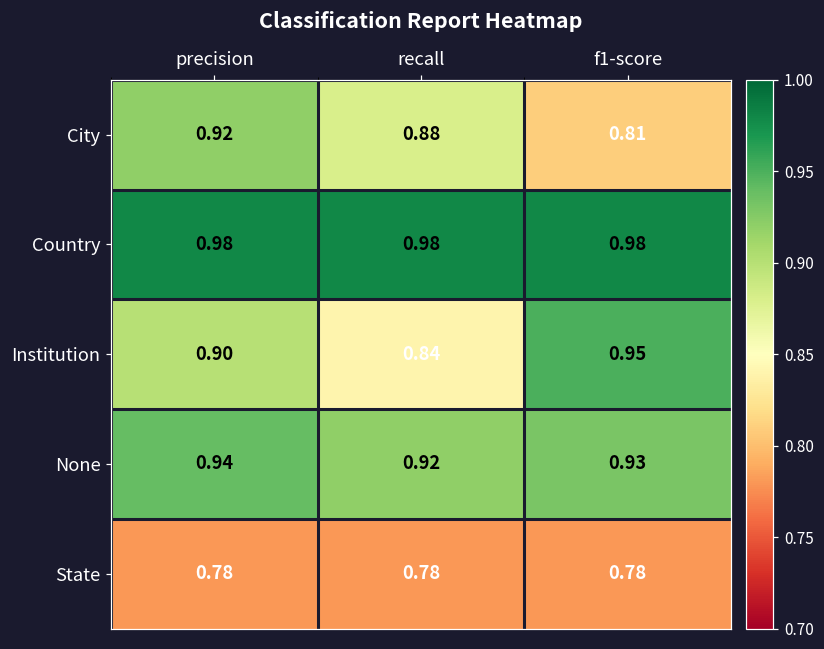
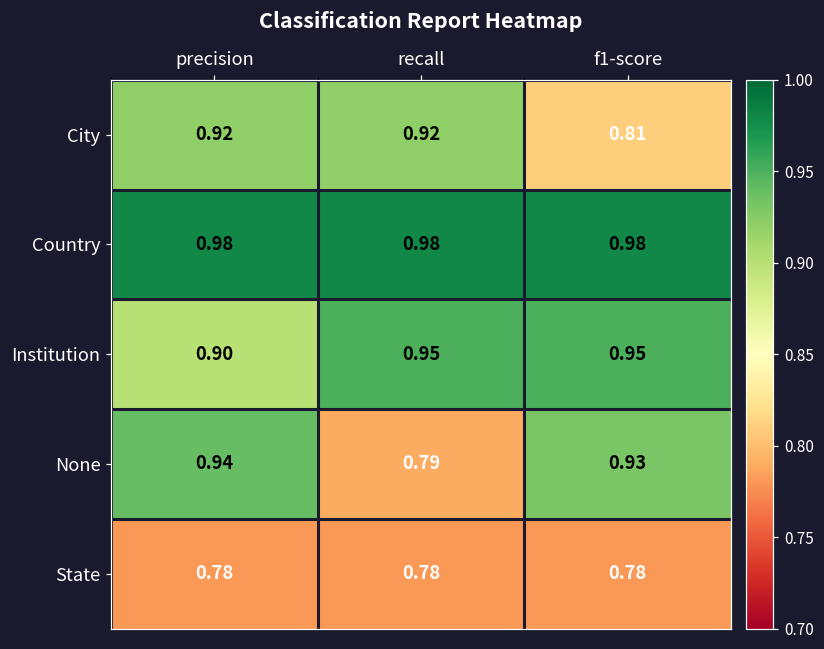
City, recall: 0.88 -> 0.92
Institution, recall: 0.84 -> 0.95
None, recall: 0.92 -> 0.79
